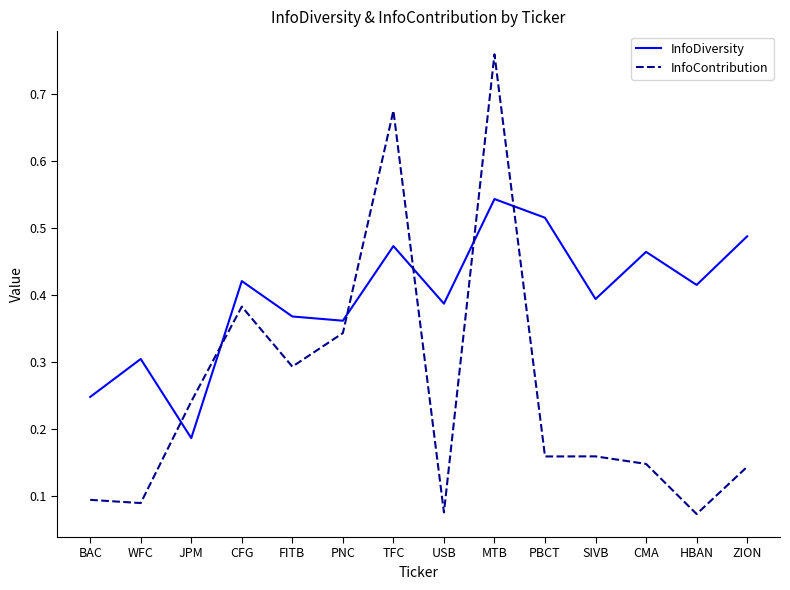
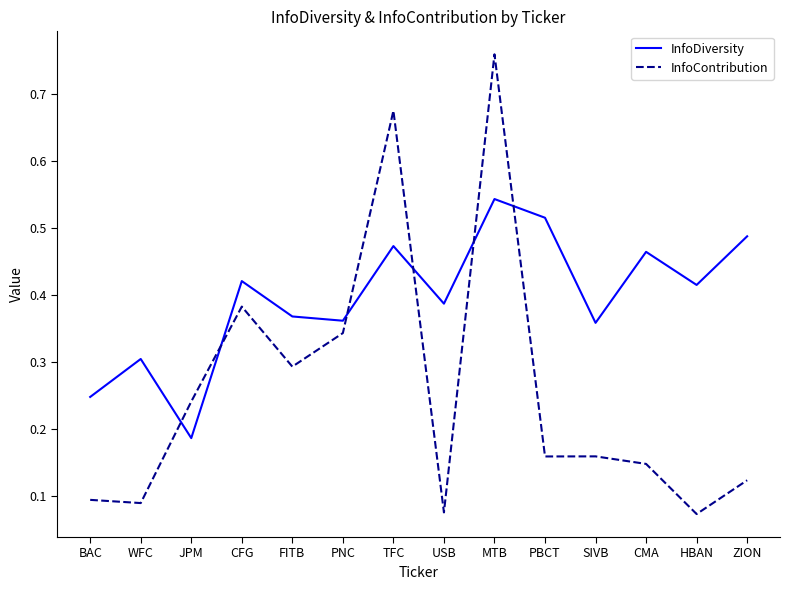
InfoDiversity, SIVB: 0.39 -> 0.36
InfoContribution, ZION: 0.14 -> 0.12
